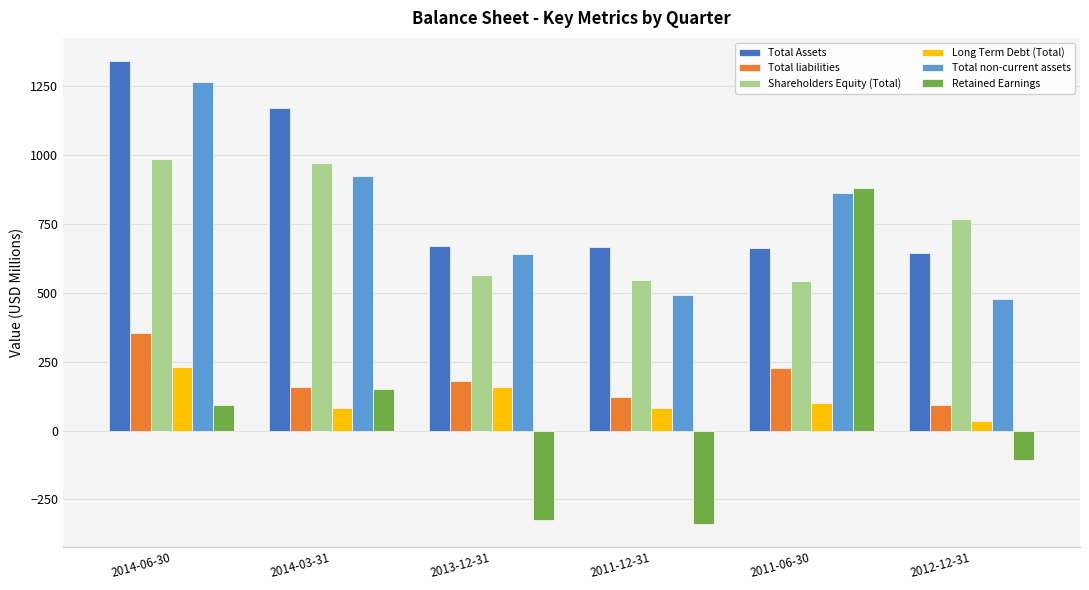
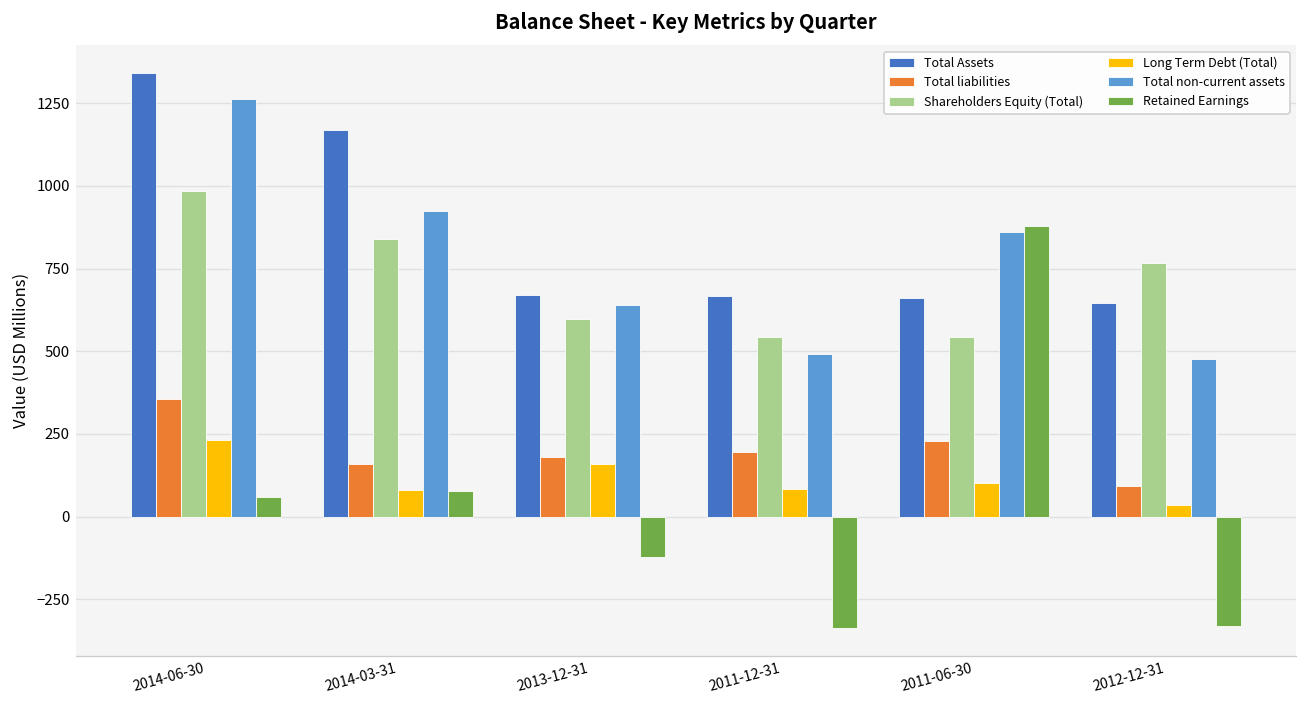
Retained Earnings, 2014-06-30: 90 -> 60
Shareholders Equity (Total), 2014-03-31: 970 -> 840
Retained Earnings, 2014-03-31: 150 -> 80
Shareholders Equity (Total), 2013-12-31: 560 -> 600
Retained Earnings, 2013-12-31: -330 -> -120
Total liabilities, 2011-12-31: 120 -> 190
Retained Earnings, 2012-12-31: -110 -> -330
